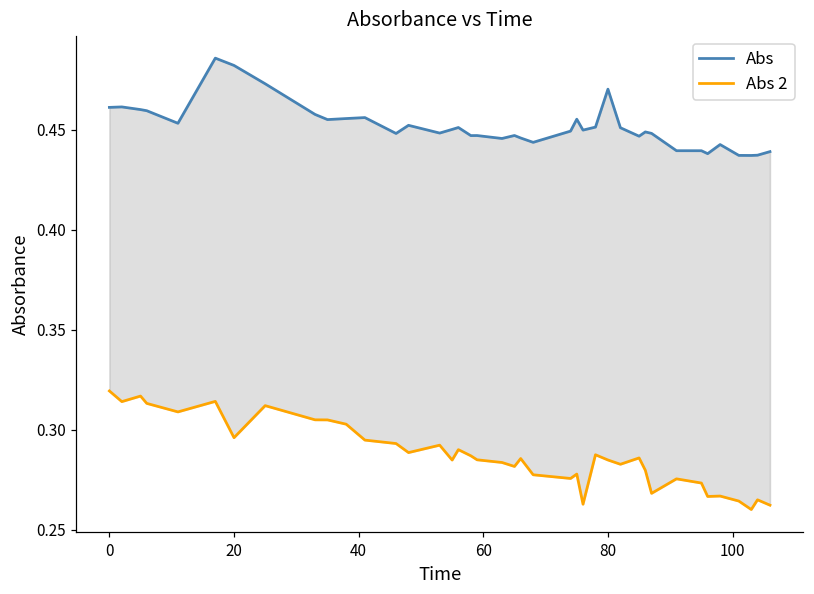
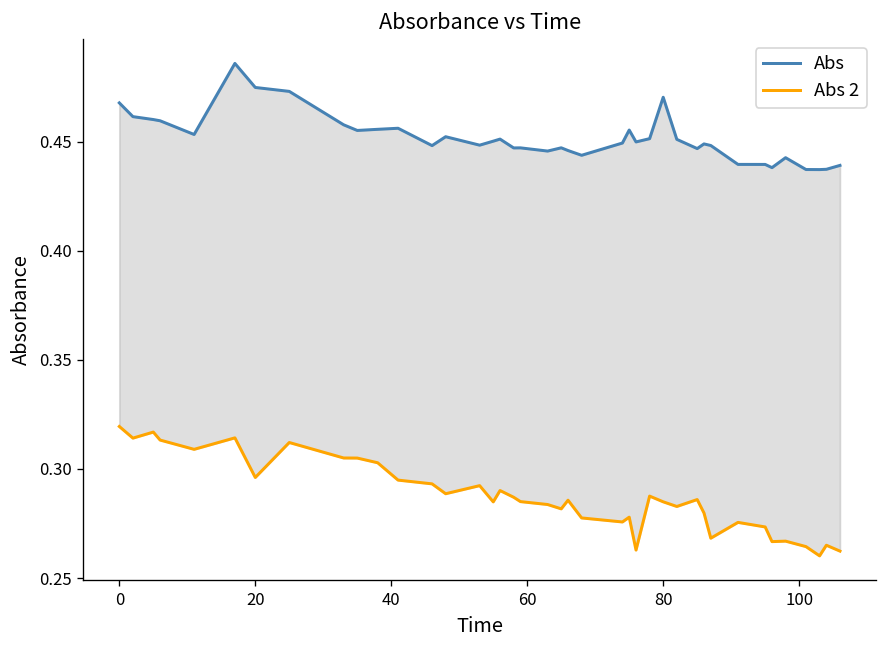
Abs, 0: 0.461 -> 0.468
Abs, 20: 0.482 -> 0.475
